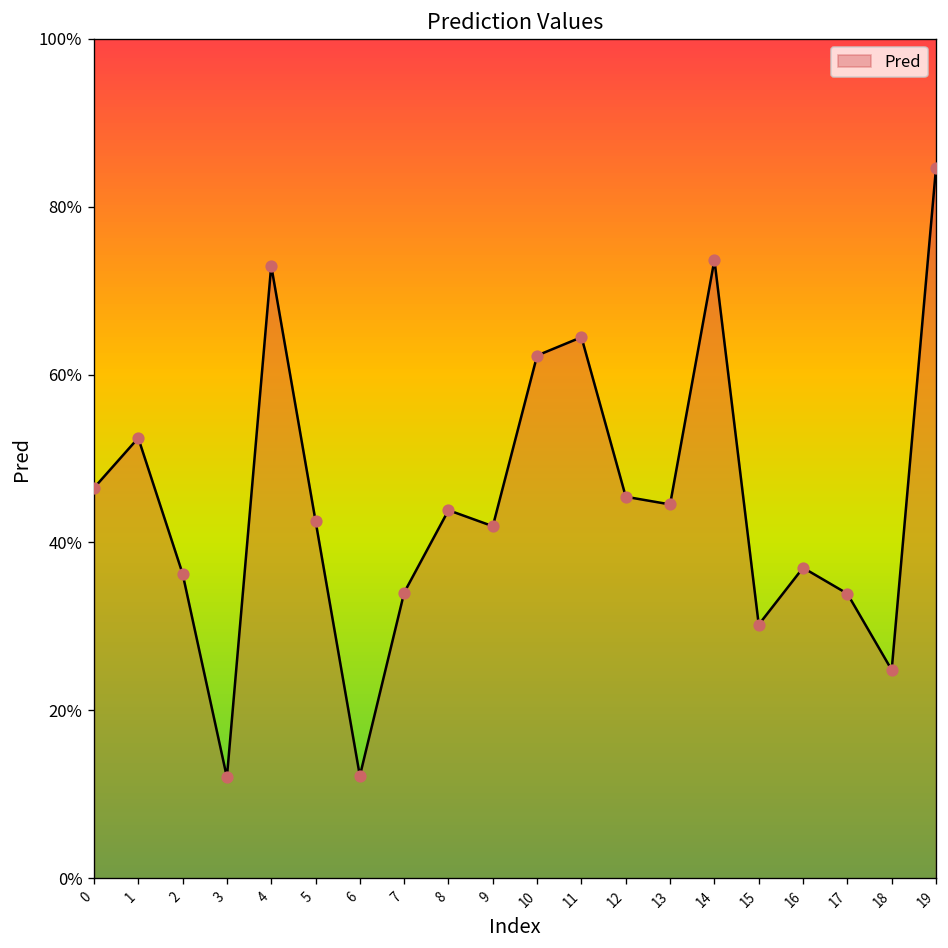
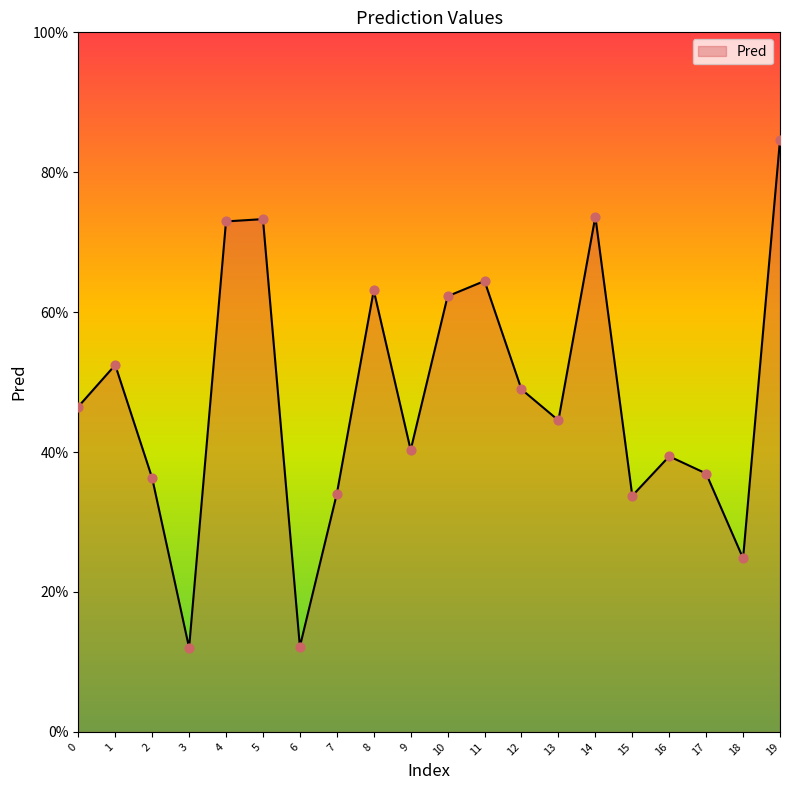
5: 43% -> 73%
8: 44% -> 63%
9: 42% -> 40%
12: 45% -> 49%
15: 30% -> 34%
16: 37% -> 39%
17: 34% -> 37%
